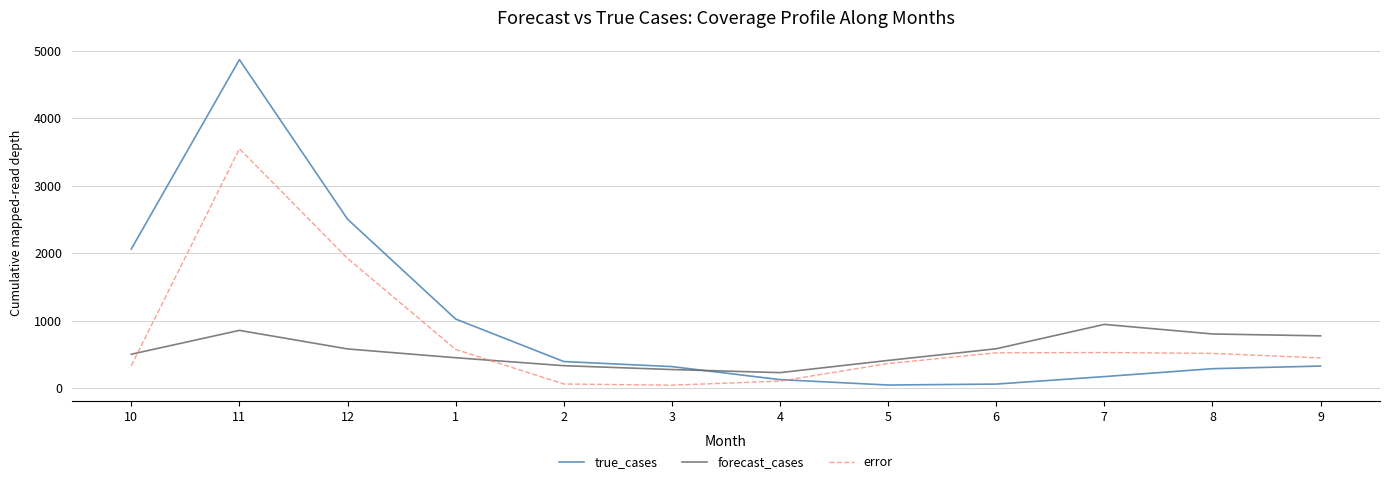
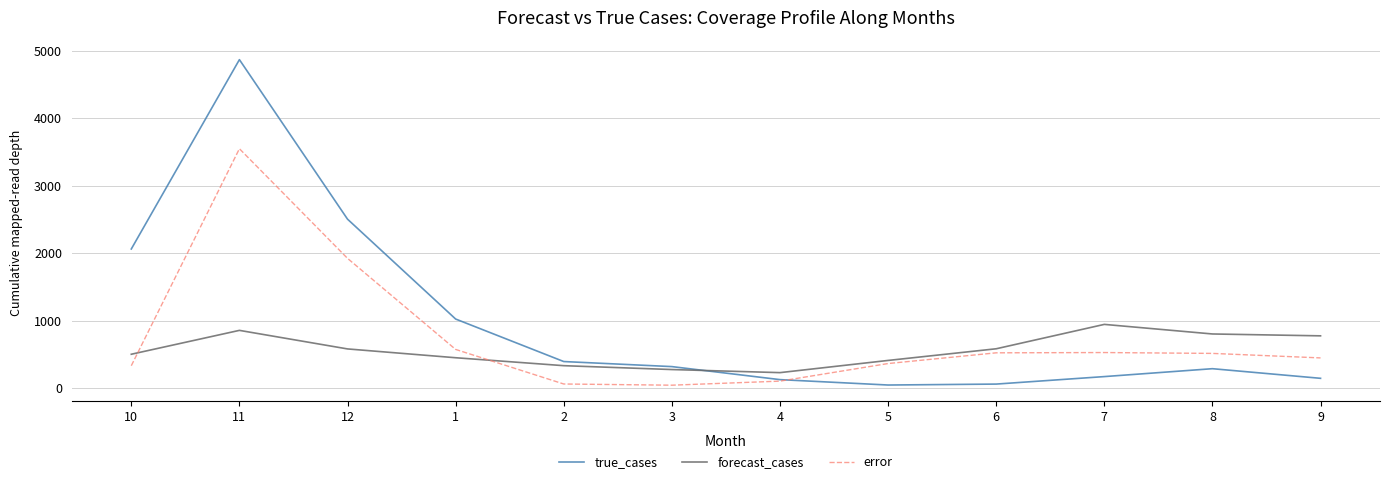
true_cases, 9: 300 -> 100
